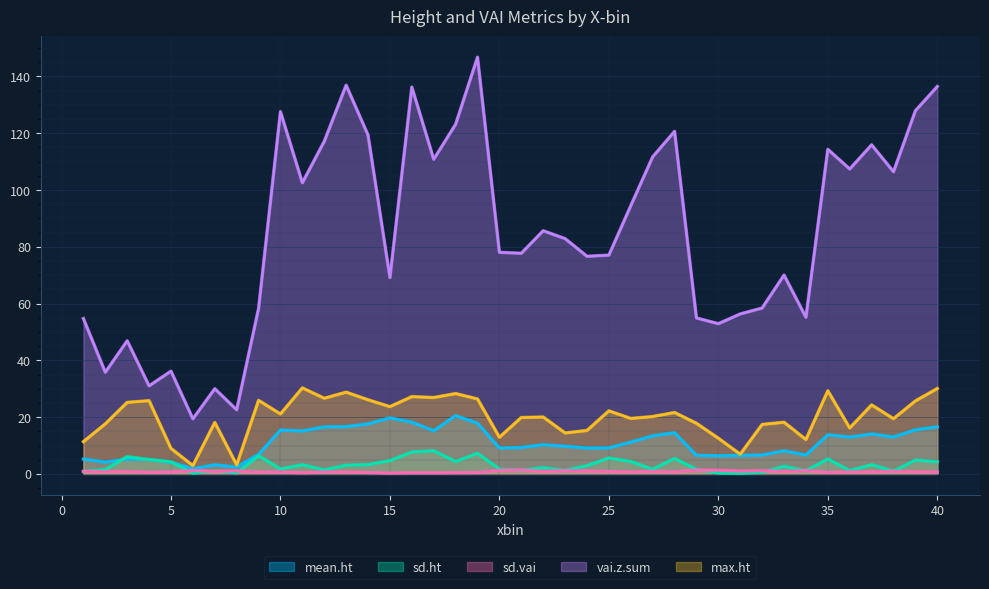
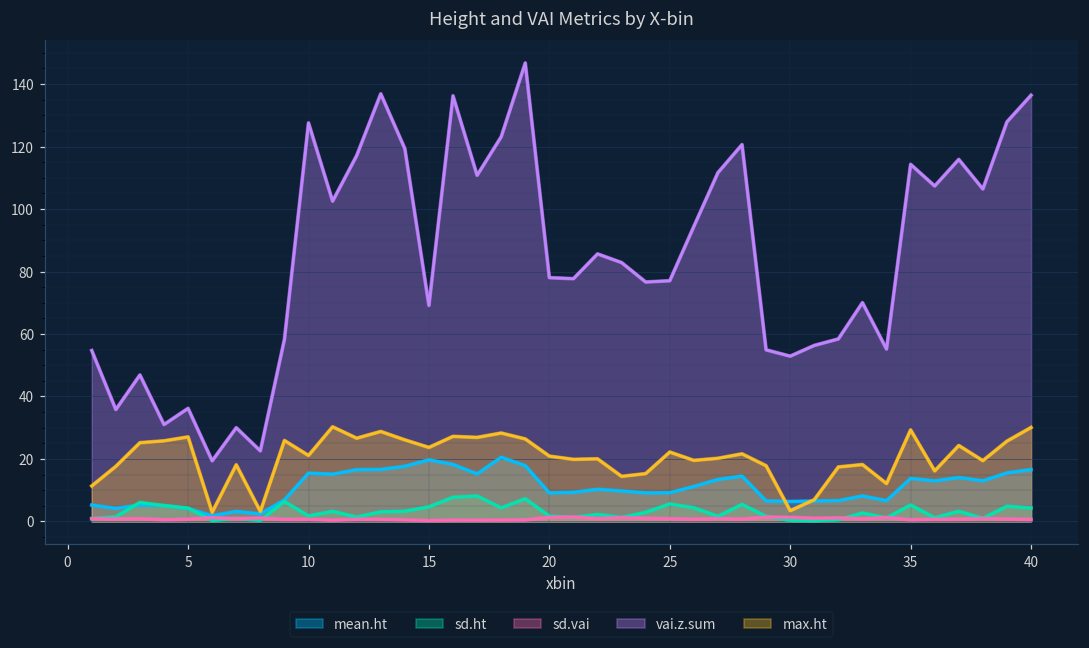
max.ht, 5: 9 -> 27
max.ht, 20: 13 -> 21
max.ht, 30: 13 -> 3
